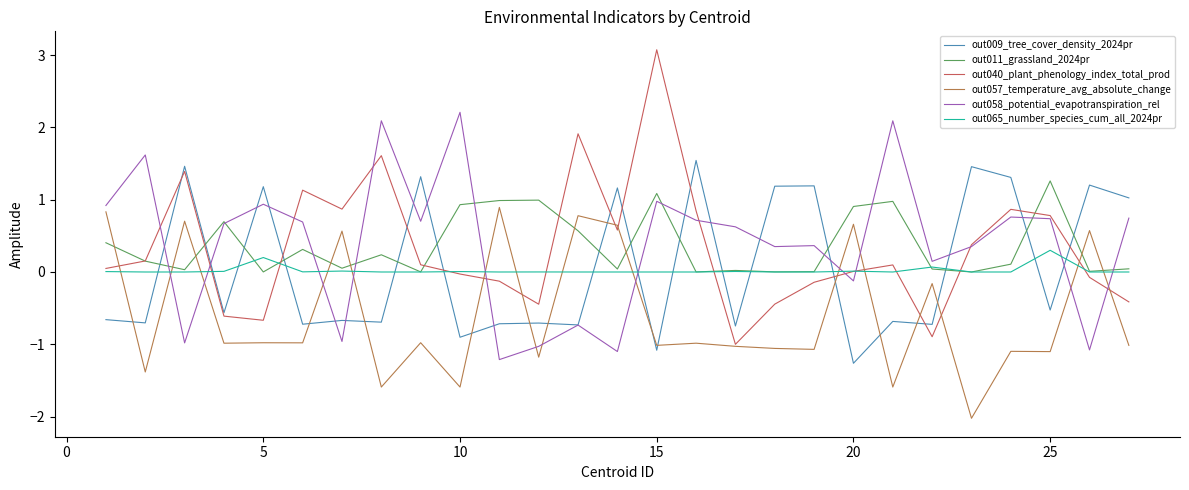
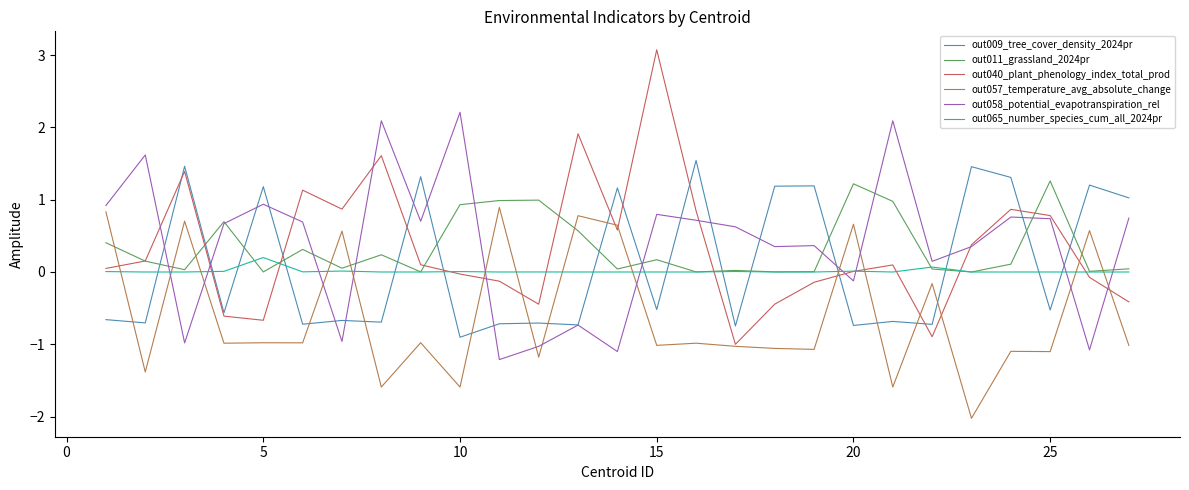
out009_tree_cover_density_2024pr, 15: -1.1 -> -0.5
out011_grassland_2024pr, 15: 1.1 -> 0.2
out058_potential_evapotranspiration_rel, 15: 1.0 -> 0.8
out009_tree_cover_density_2024pr, 20: -1.3 -> -0.7
out011_grassland_2024pr, 20: 0.9 -> 1.2
out065_number_species_cum_all_2024pr, 25: 0.3 -> 0.0
